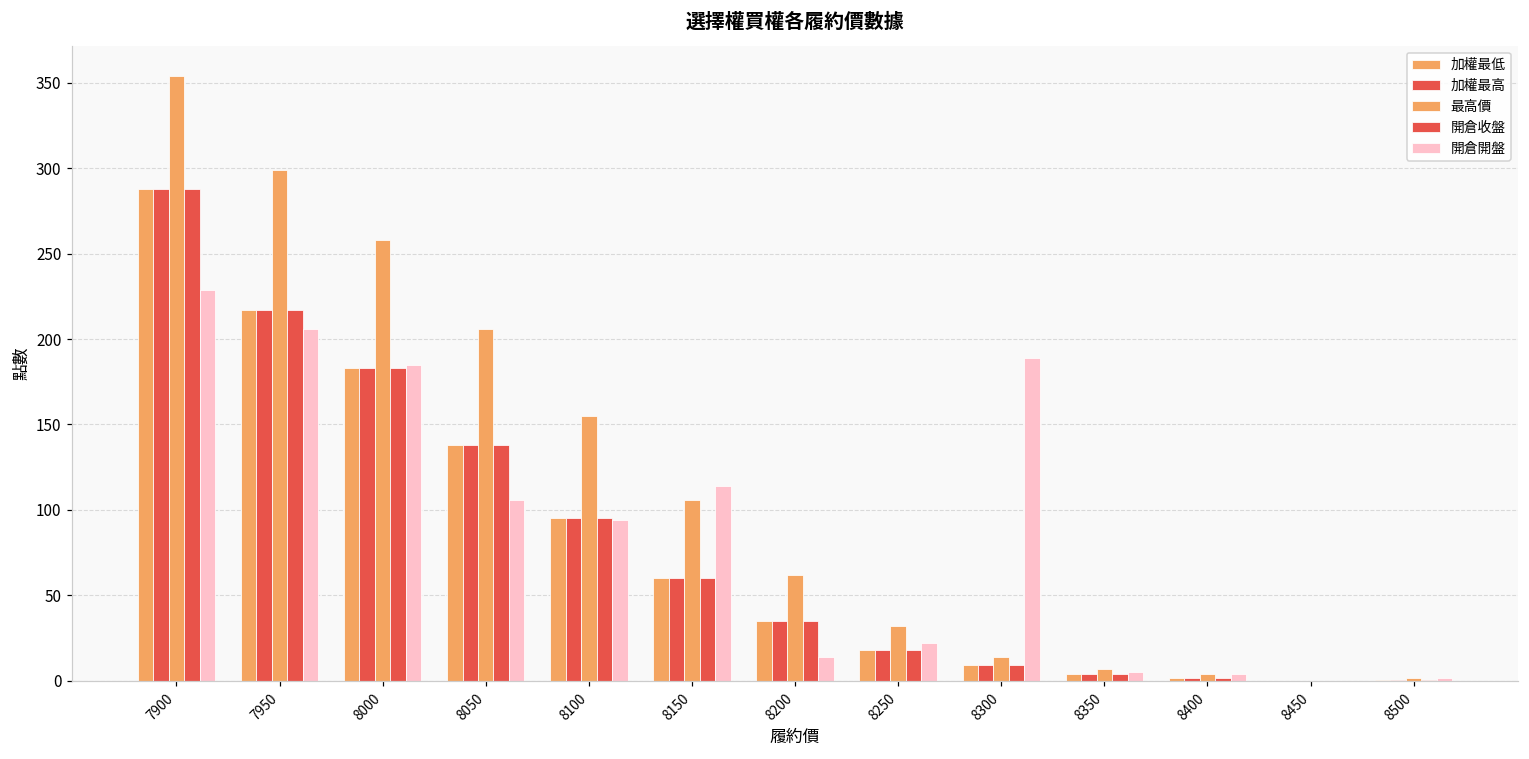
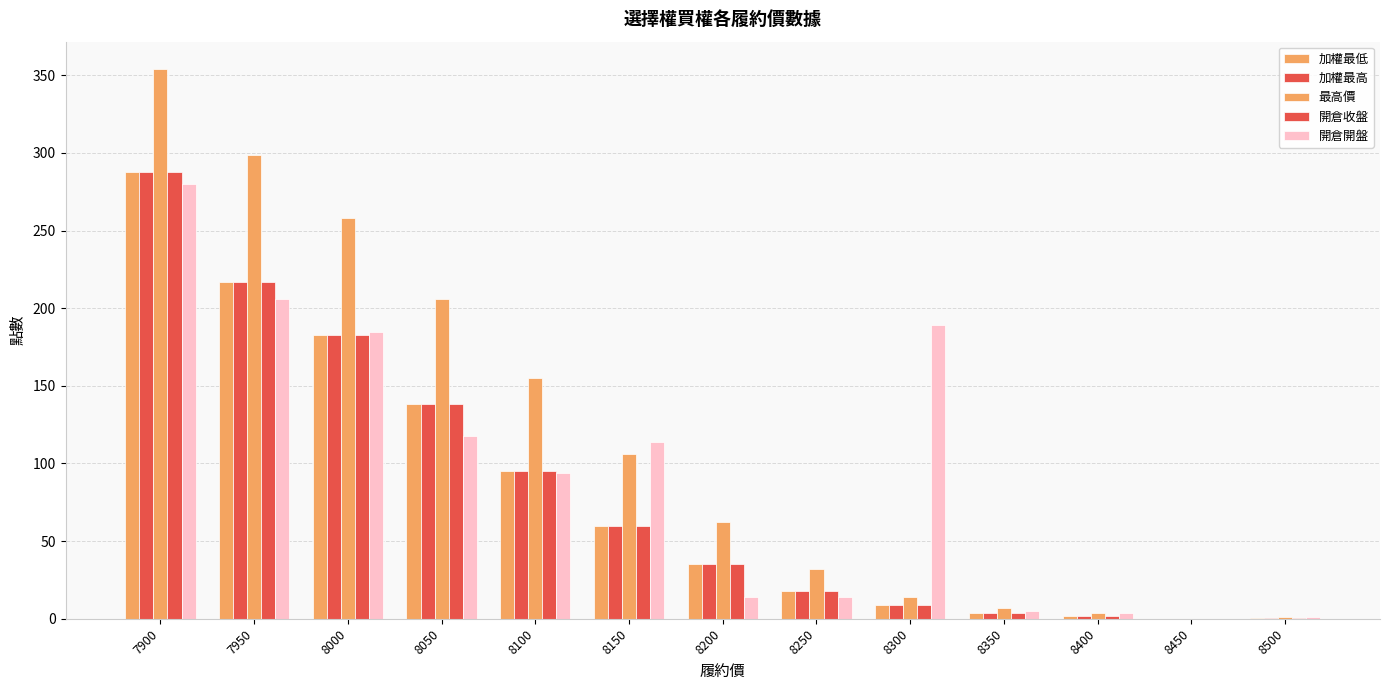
開倉開盤, 7900: 229 -> 280
開倉開盤, 8050: 106 -> 118
開倉開盤, 8250: 22 -> 14
